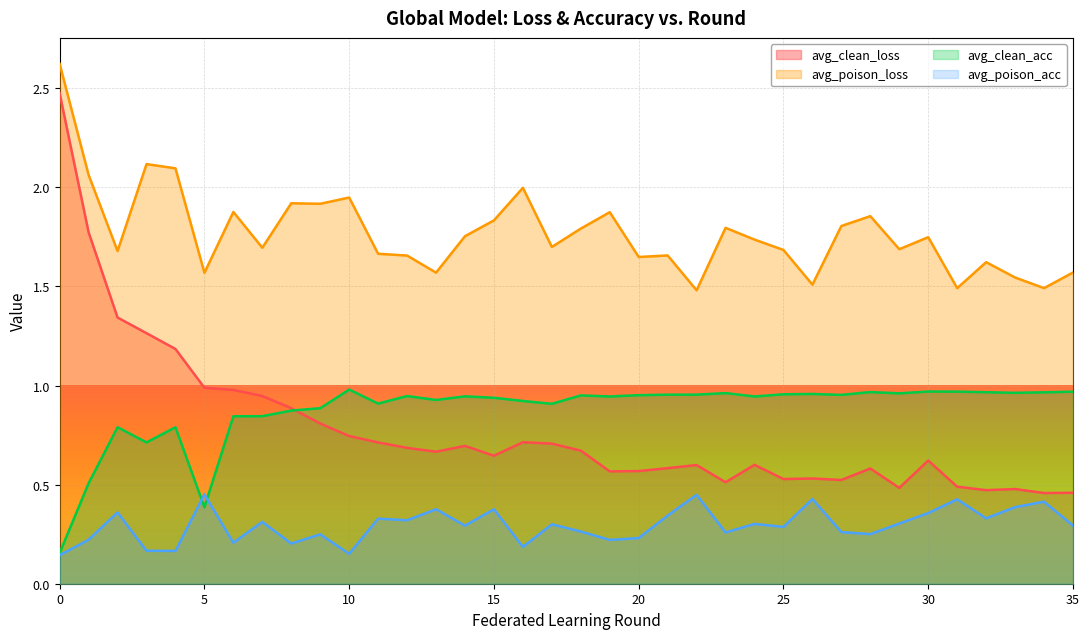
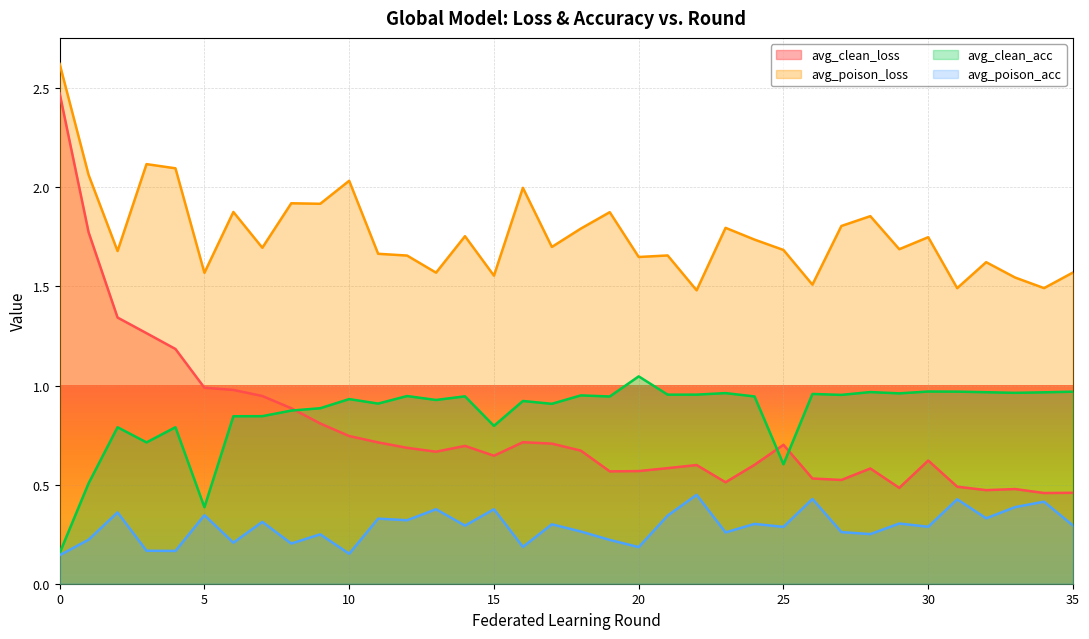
avg_poison_acc, 5: 0.45 -> 0.35
avg_poison_loss, 10: 1.95 -> 2.03
avg_clean_acc, 10: 0.98 -> 0.93
avg_poison_loss, 15: 1.83 -> 1.55
avg_clean_acc, 15: 0.94 -> 0.80
avg_clean_acc, 20: 0.95 -> 1.05
avg_poison_acc, 20: 0.23 -> 0.18
avg_clean_loss, 25: 0.53 -> 0.70
avg_clean_acc, 25: 0.96 -> 0.60
avg_poison_acc, 30: 0.36 -> 0.29
